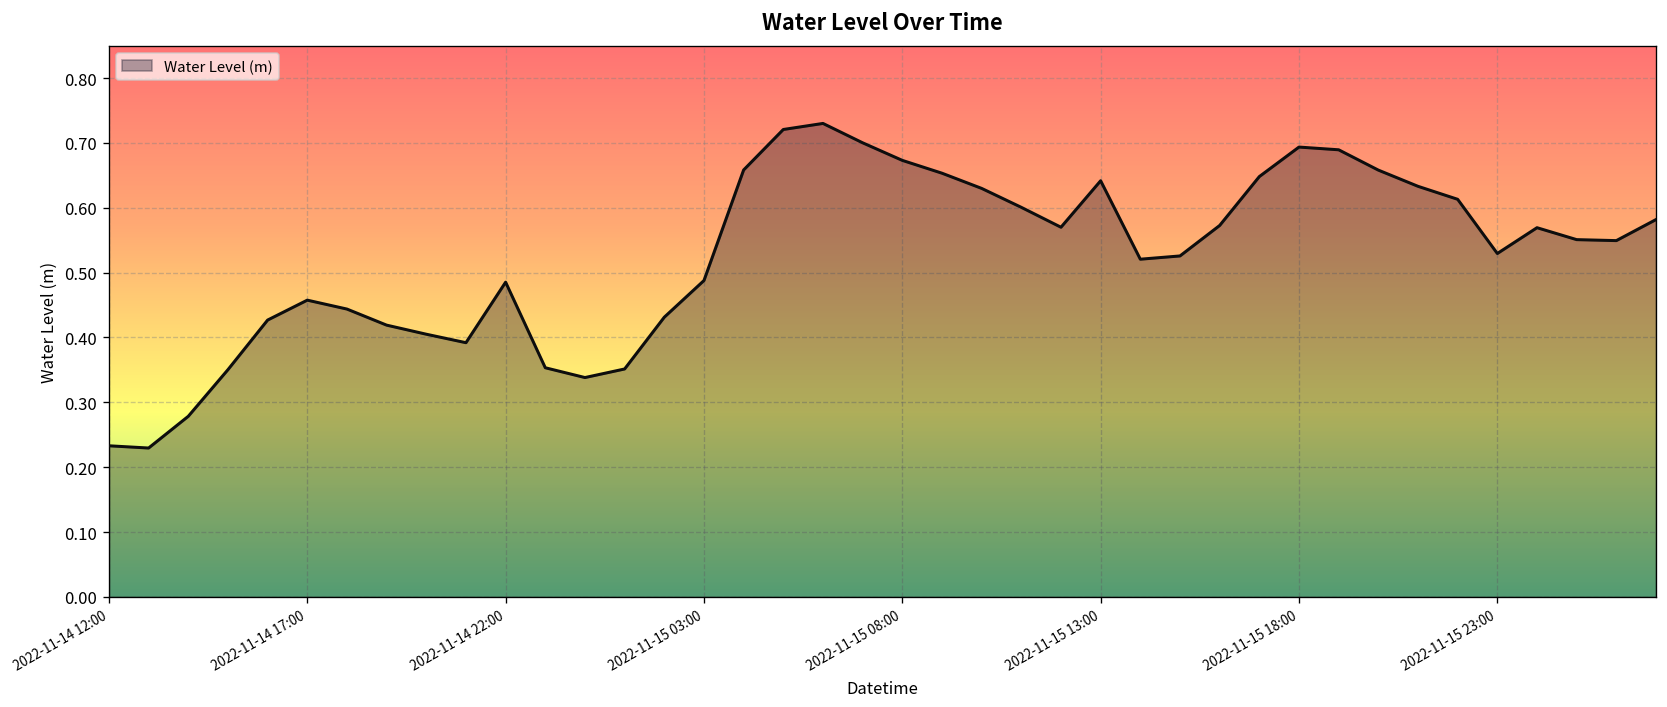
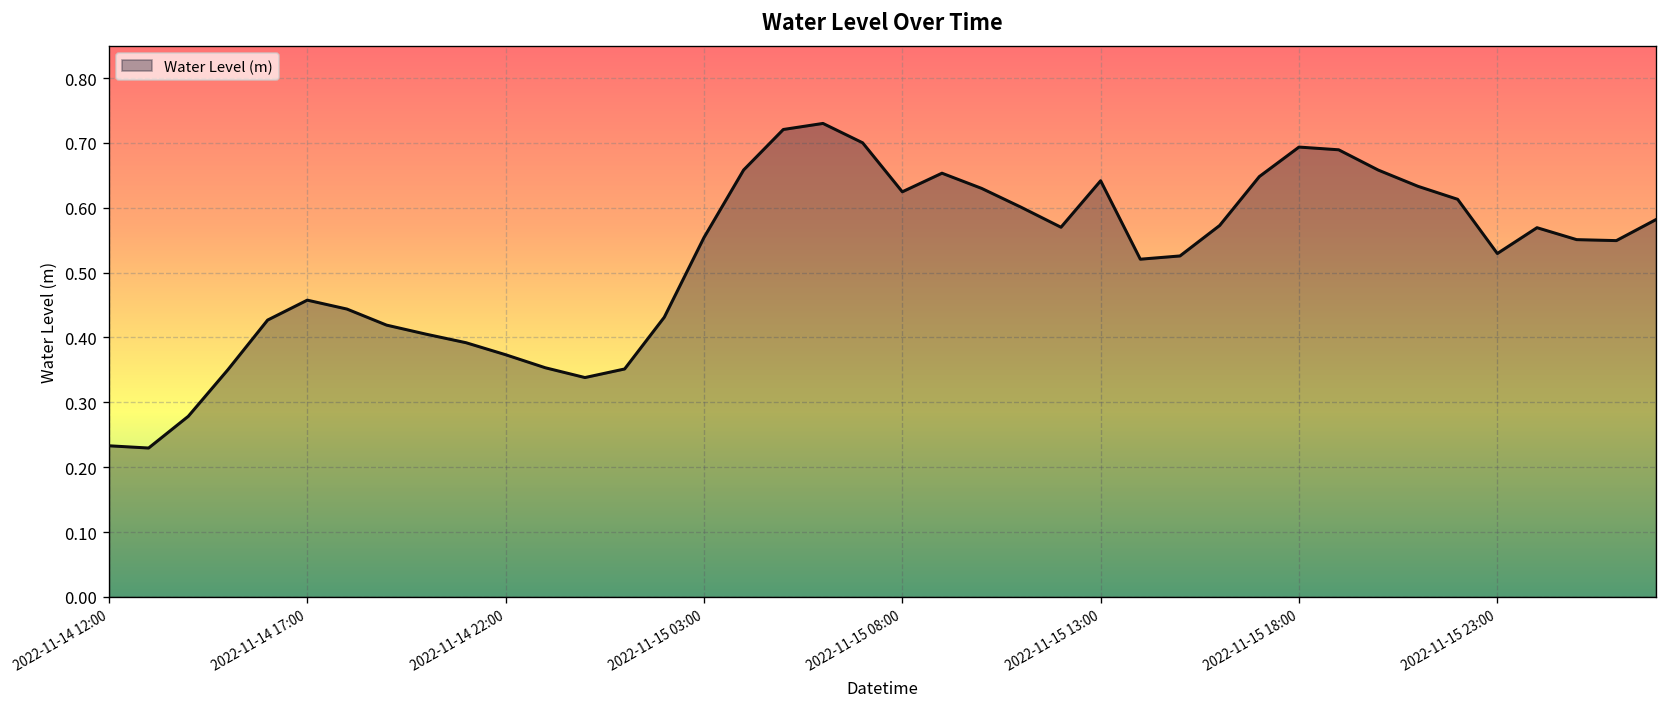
2022-11-14 22:00: 0.49 -> 0.37
2022-11-15 03:00: 0.49 -> 0.55
2022-11-15 08:00: 0.67 -> 0.62
